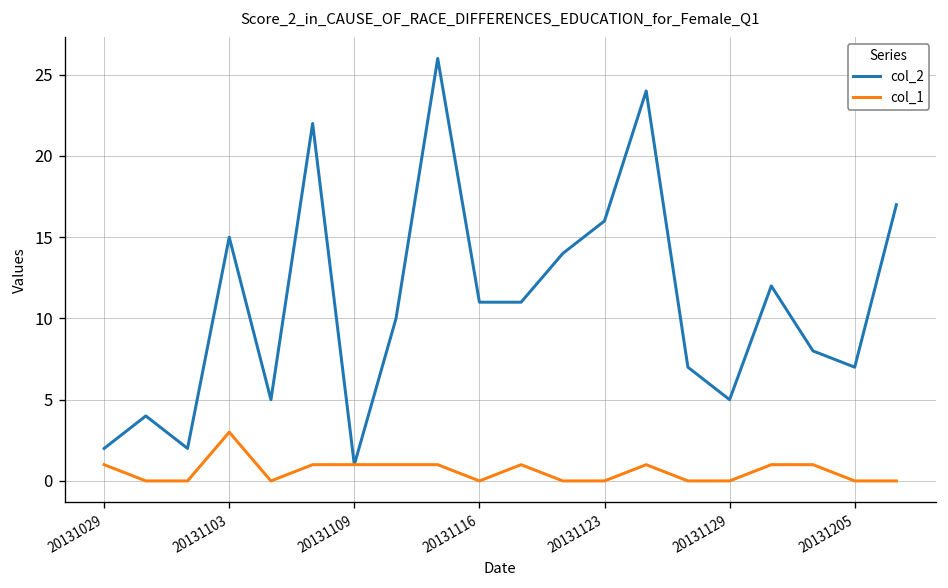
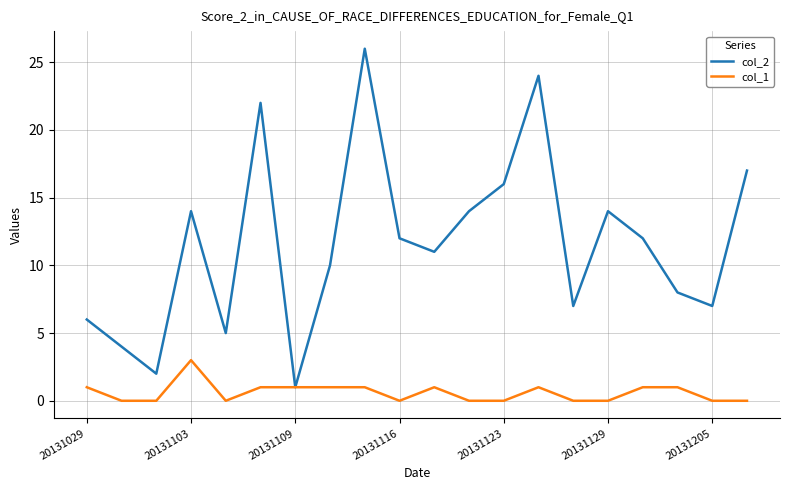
col_2, 20131029: 2 -> 6
col_2, 20131103: 15 -> 14
col_2, 20131116: 11 -> 12
col_2, 20131129: 5 -> 14
